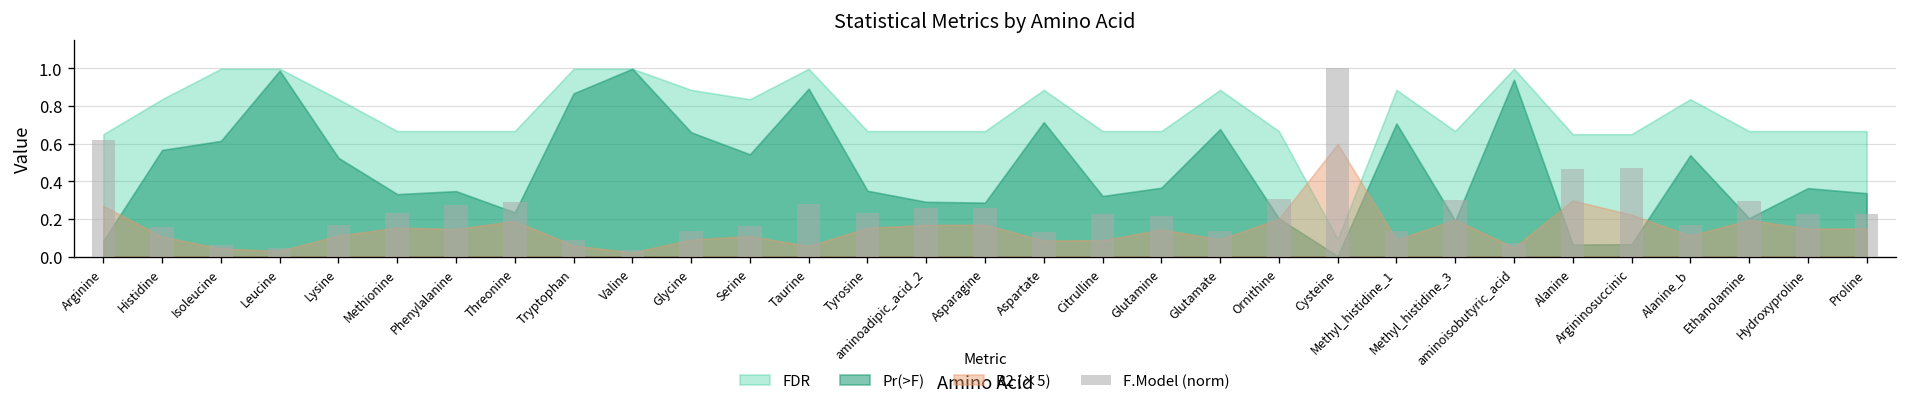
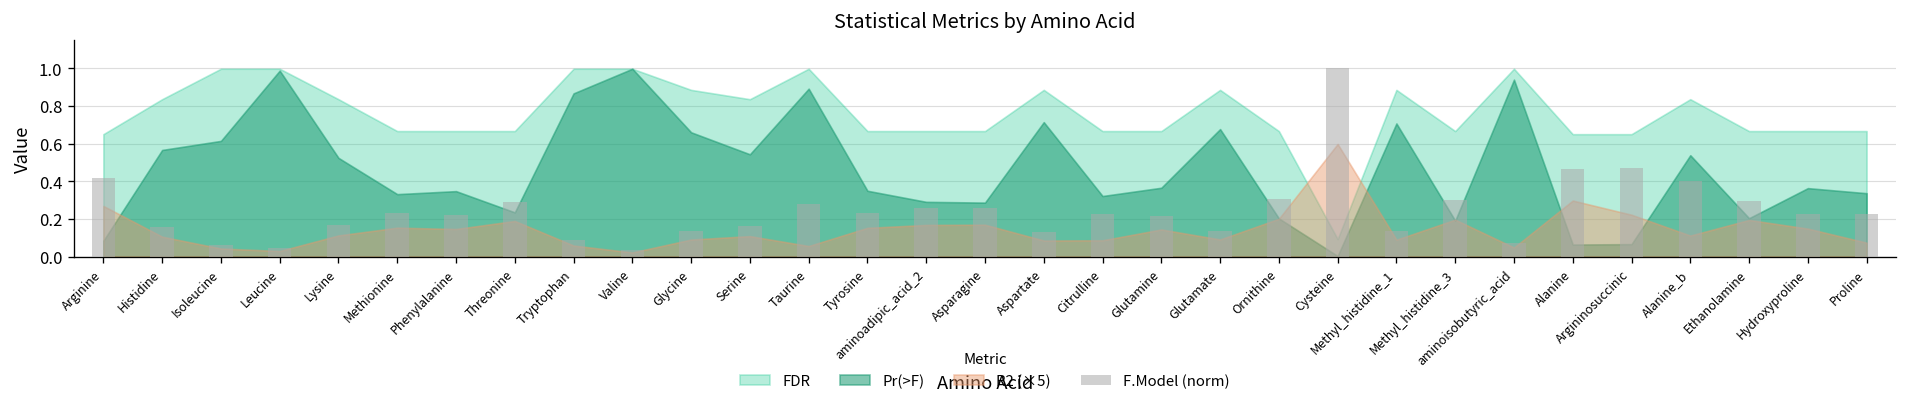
F.Model (norm), Arginine: 0.62 -> 0.42
F.Model (norm), Phenylalanine: 0.27 -> 0.22
F.Model (norm), Alanine_b: 0.17 -> 0.40
R2 (×5), Proline: 0.15 -> 0.07
